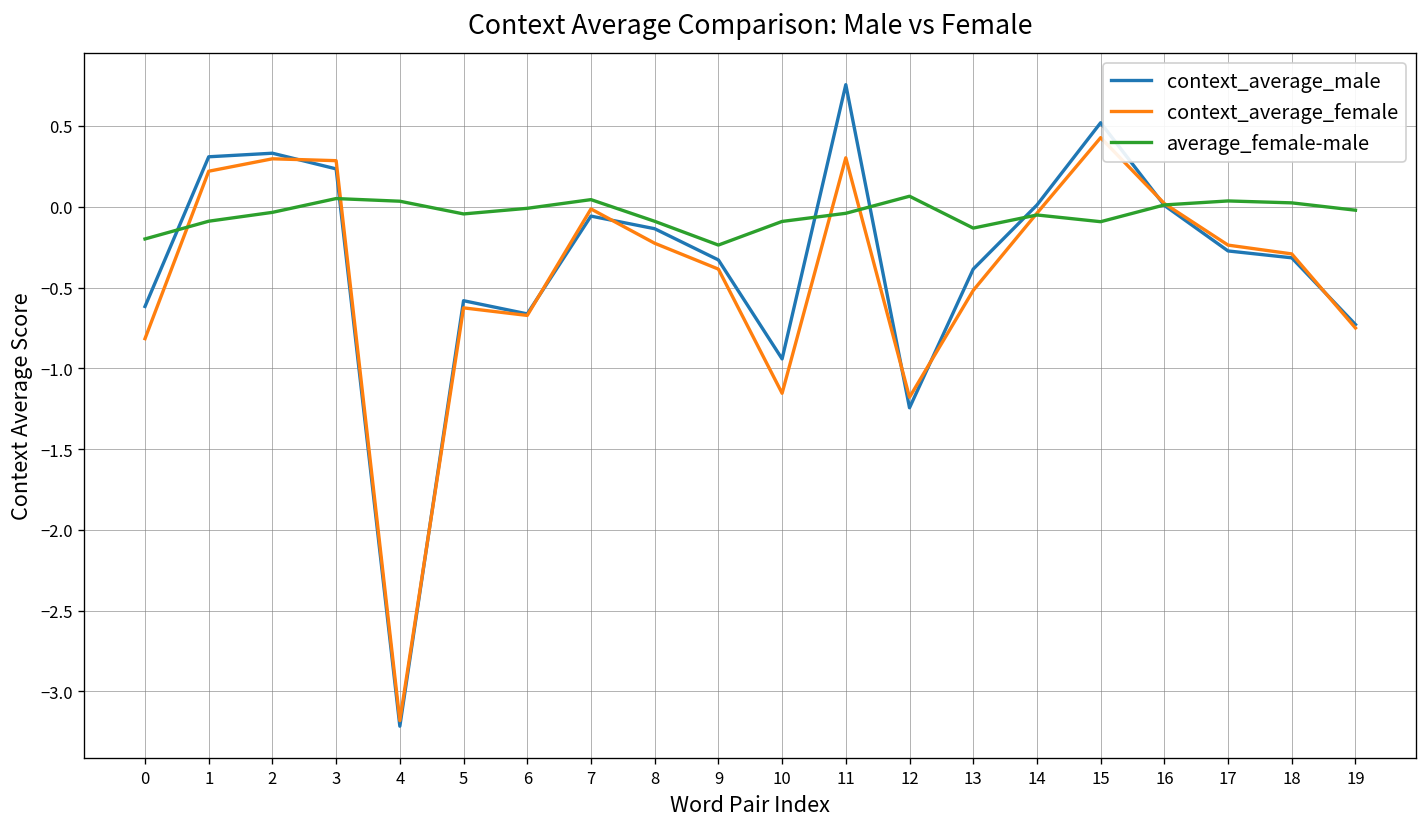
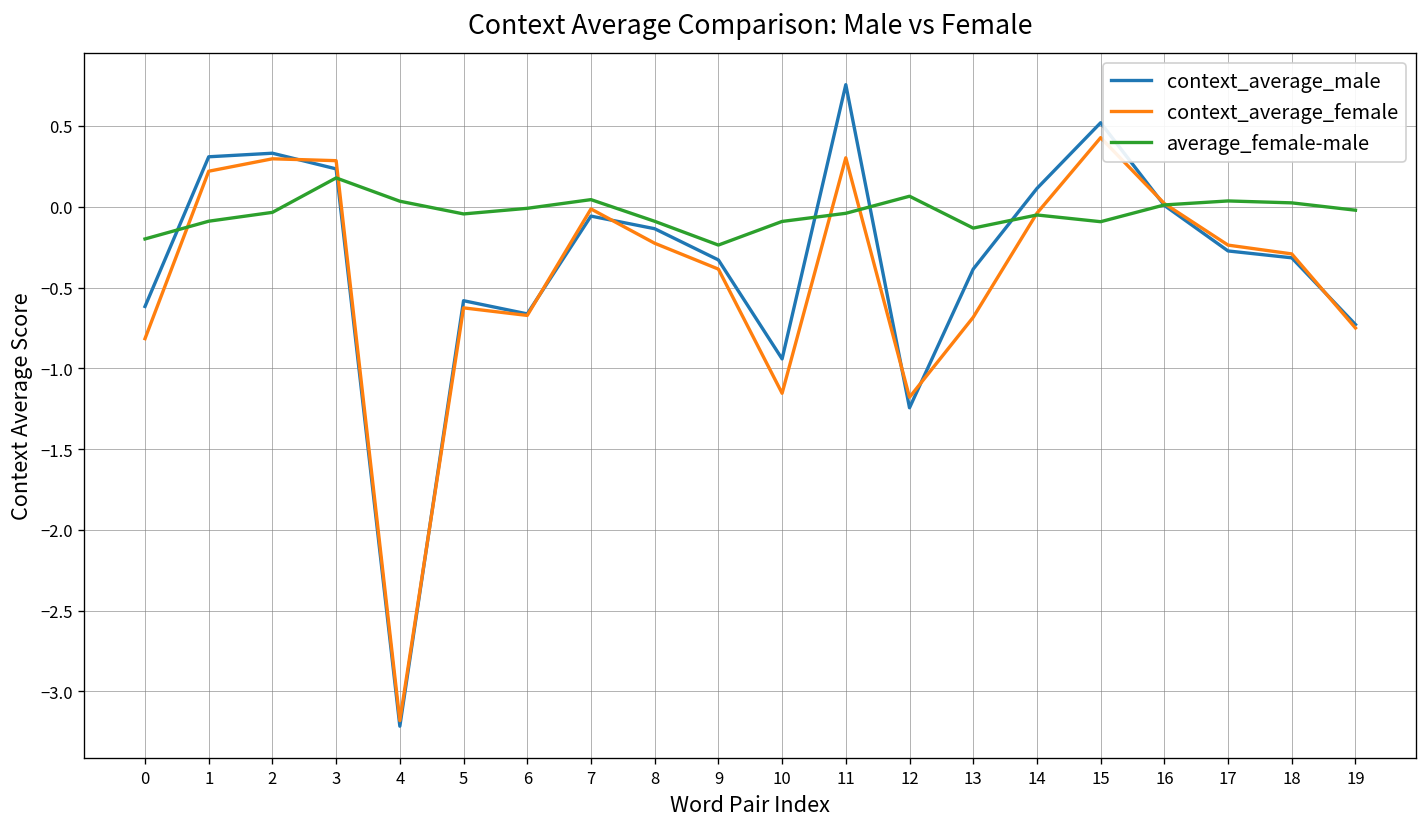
average_female-male, 3: 0.05 -> 0.18
context_average_female, 13: -0.52 -> -0.68
context_average_male, 14: 0.01 -> 0.11
